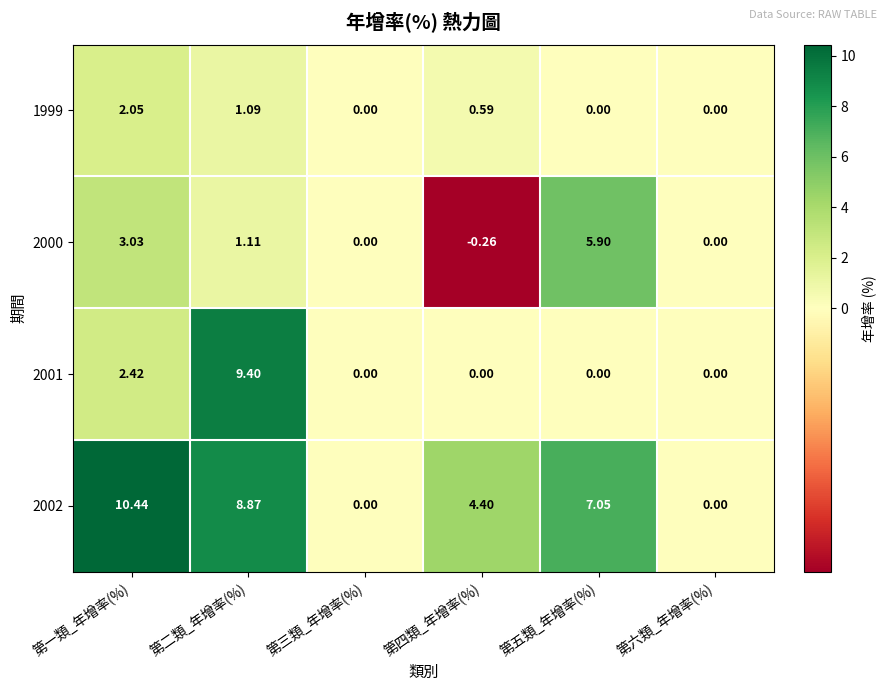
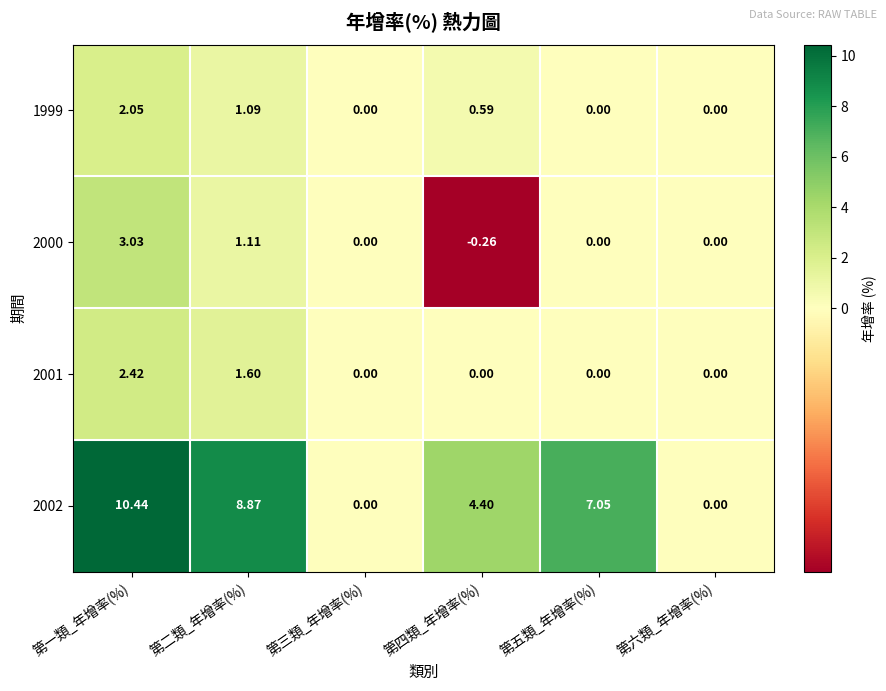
2000, 第五類_年增率(%): 5.90 -> 0.00
2001, 第二類_年增率(%): 9.40 -> 1.60
